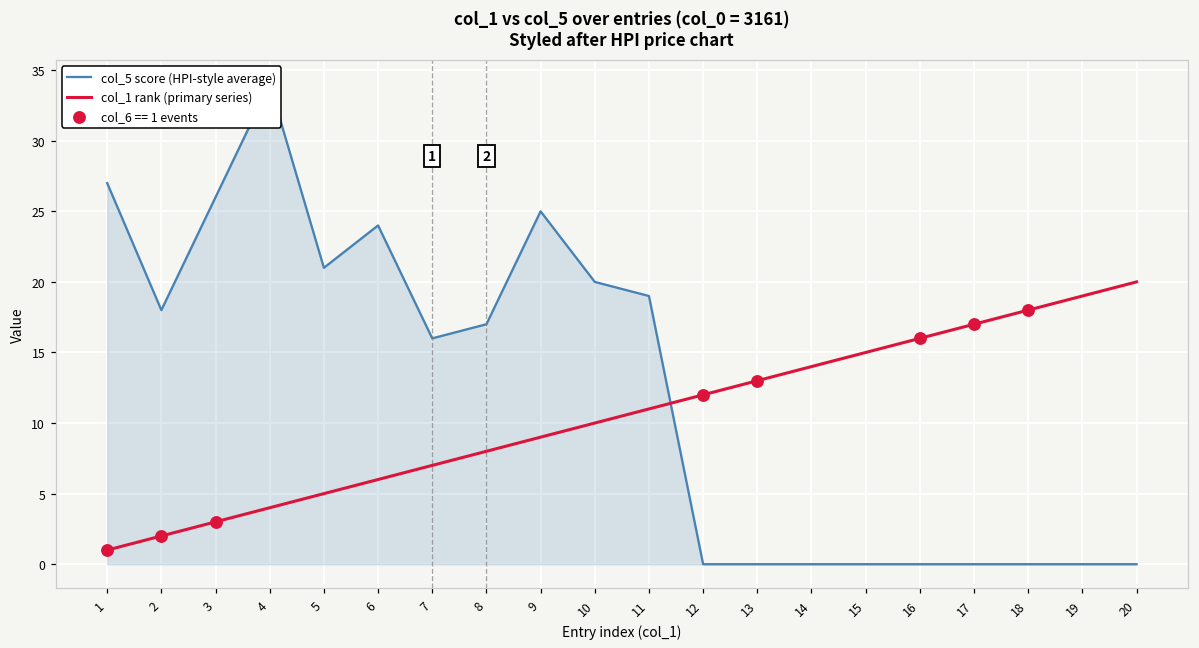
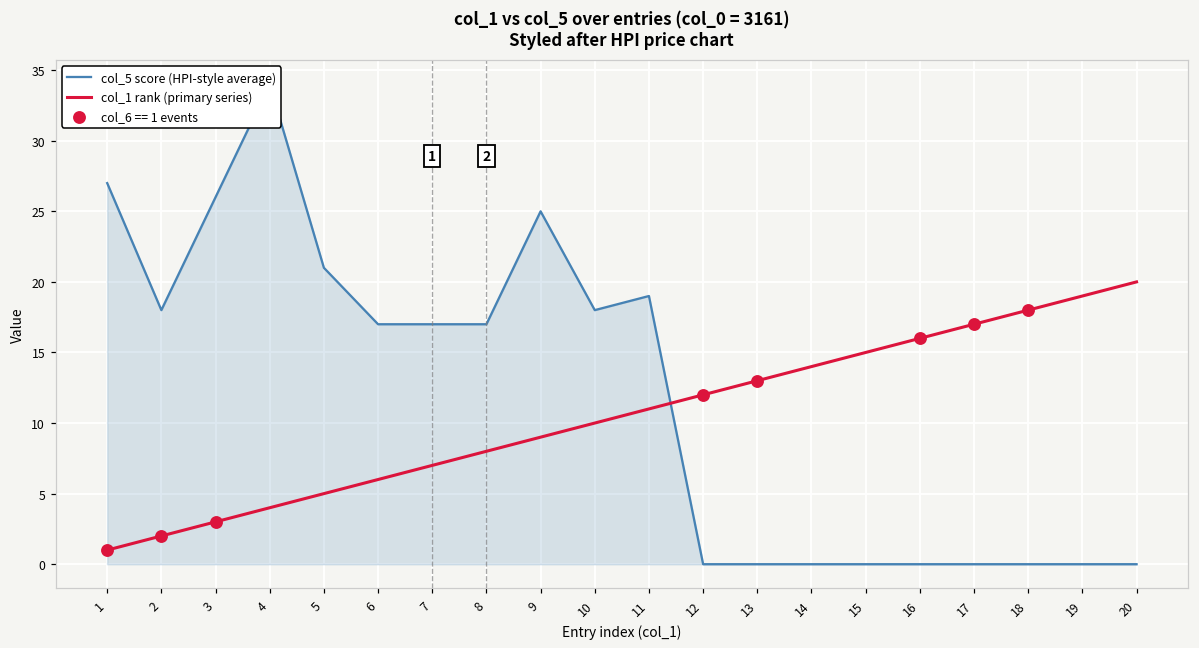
col_5 score (HPI-style average), 6: 24 -> 17
col_5 score (HPI-style average), 7: 16 -> 17
col_5 score (HPI-style average), 10: 20 -> 18
